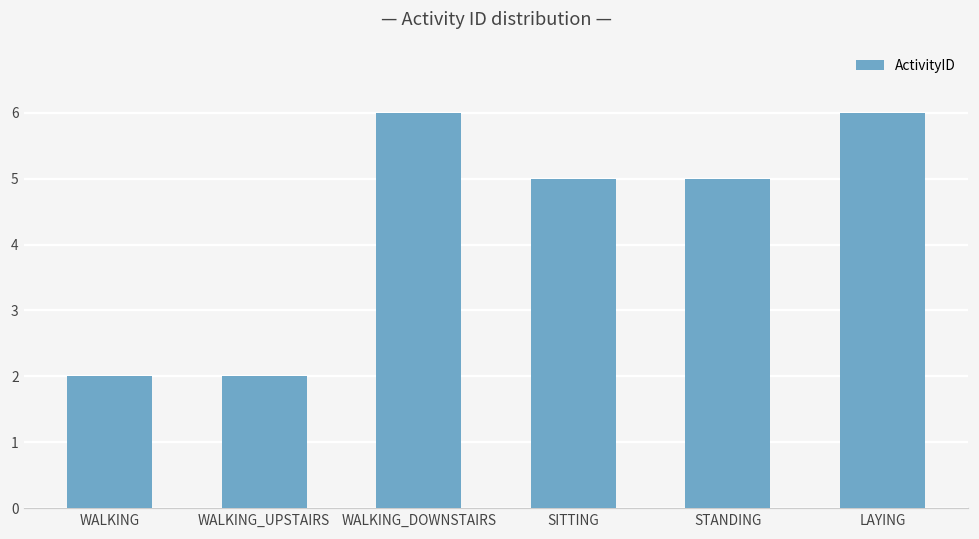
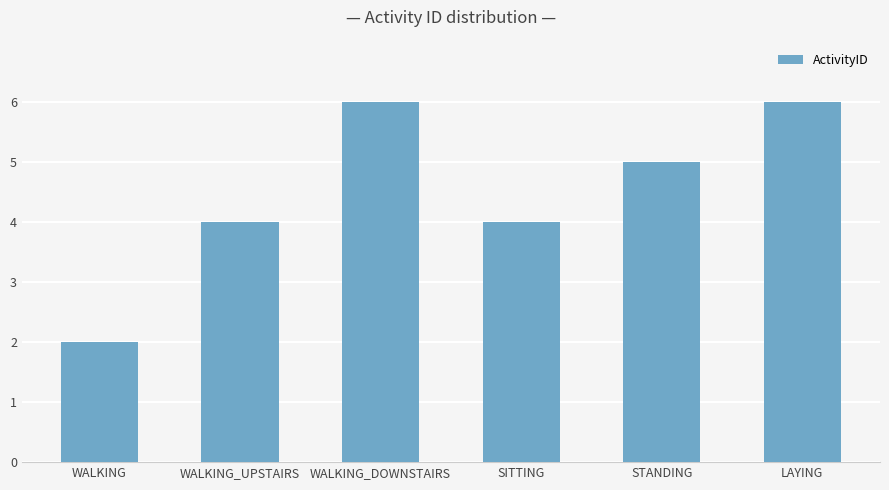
WALKING_UPSTAIRS: 2 -> 4
SITTING: 5 -> 4
